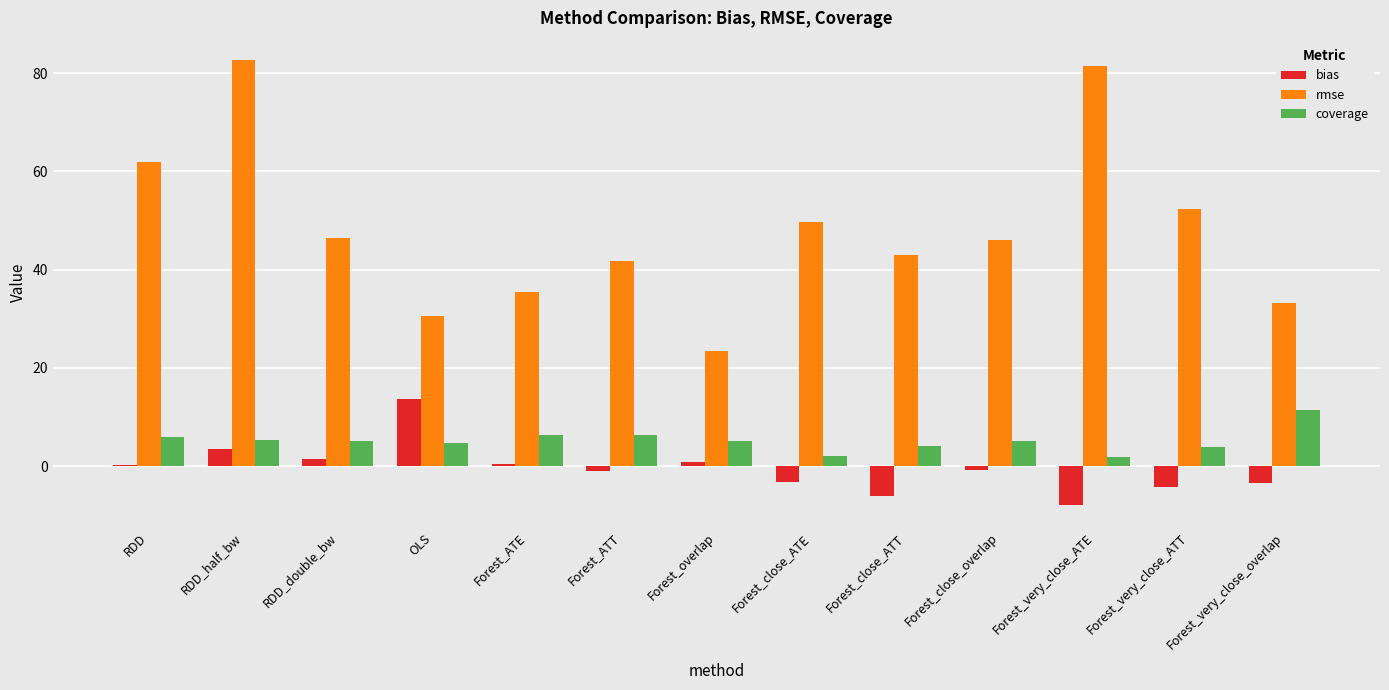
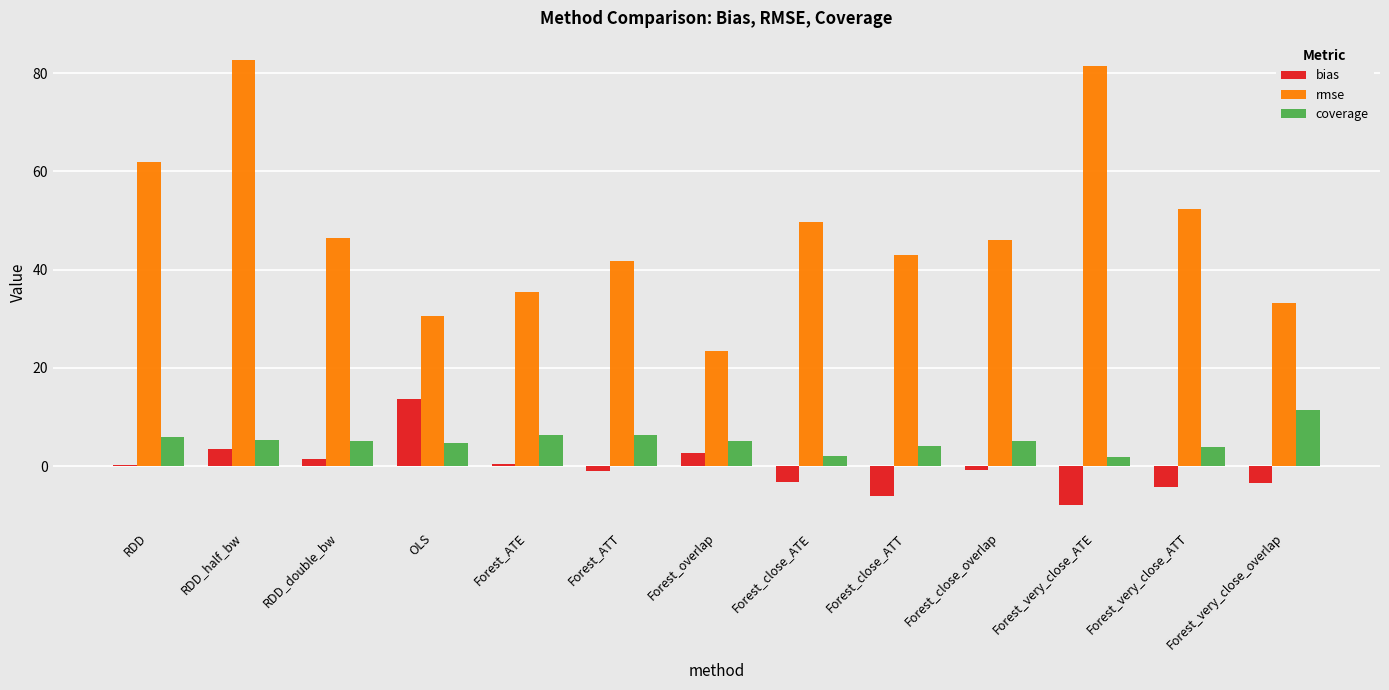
bias, Forest_overlap: 1 -> 3
